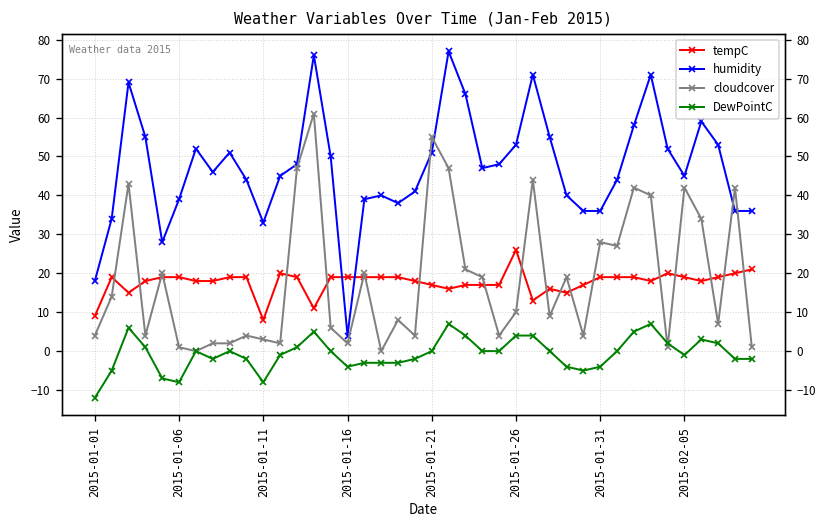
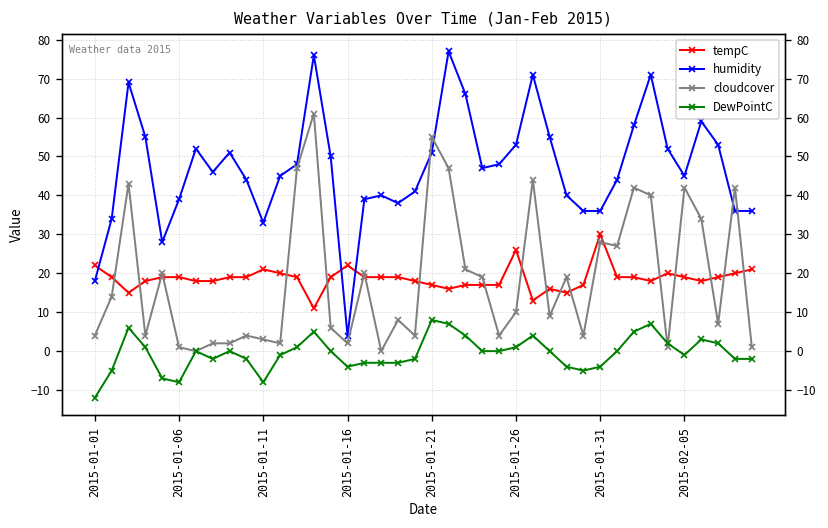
tempC, 2015-01-01: 9 -> 22
tempC, 2015-01-11: 8 -> 21
tempC, 2015-01-16: 19 -> 22
DewPointC, 2015-01-21: 0 -> 8
DewPointC, 2015-01-26: 4 -> 1
tempC, 2015-01-31: 19 -> 30
